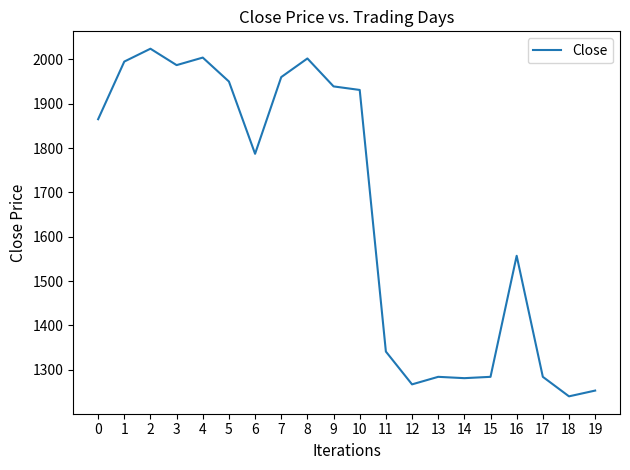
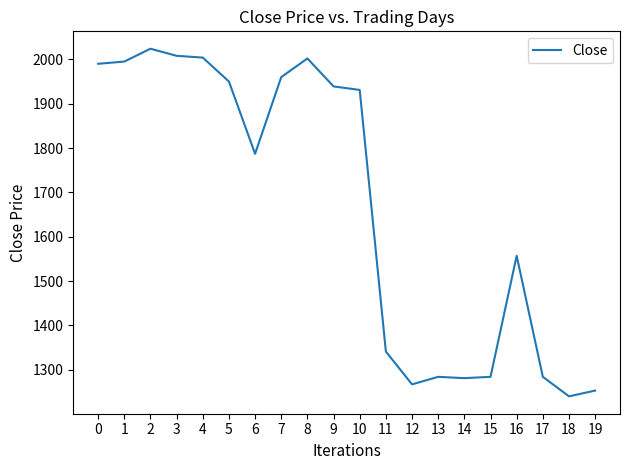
0: 1870 -> 1990
3: 1990 -> 2010
